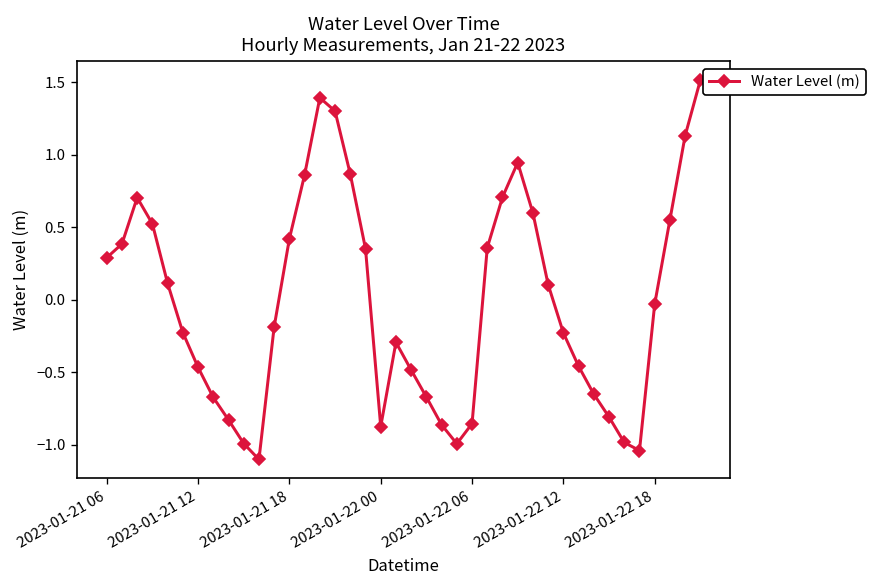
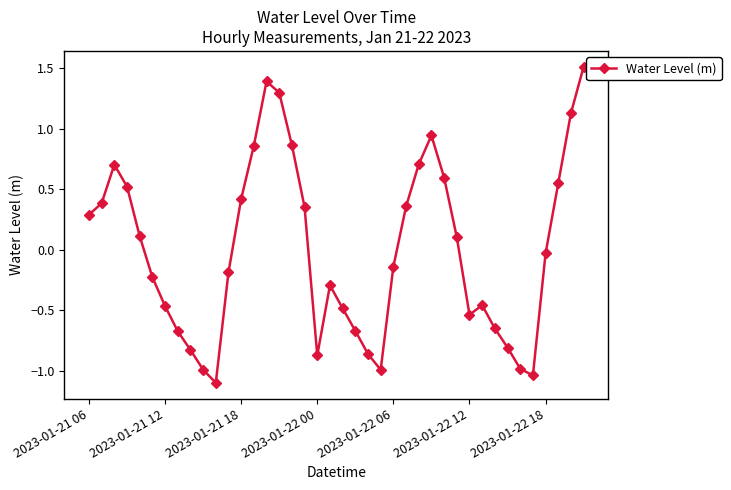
2023-01-22 06: -0.85 -> -0.14
2023-01-22 12: -0.23 -> -0.54
